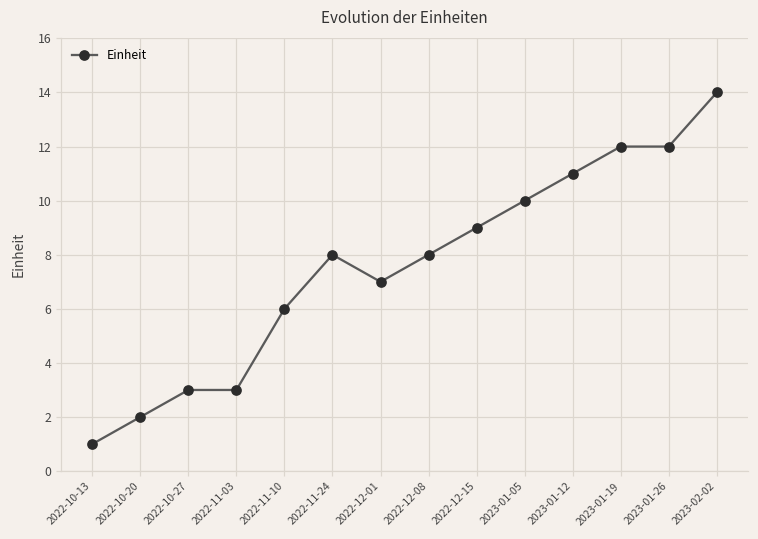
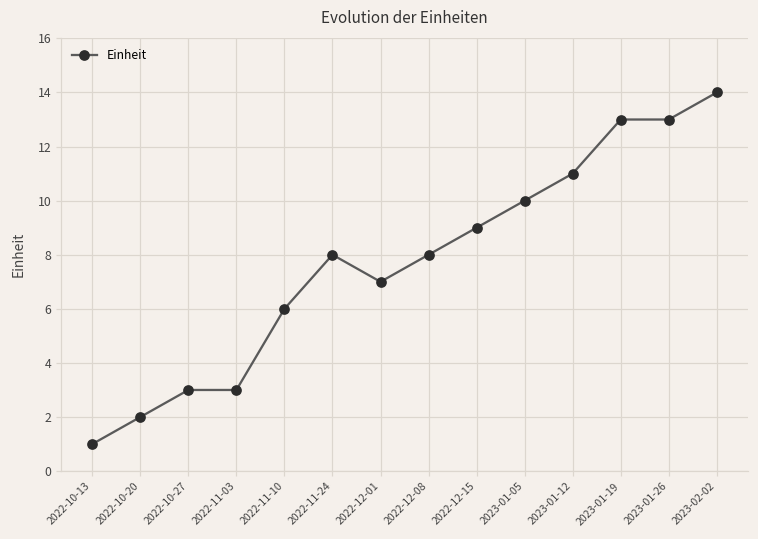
2023-01-19: 12 -> 13
2023-01-26: 12 -> 13
